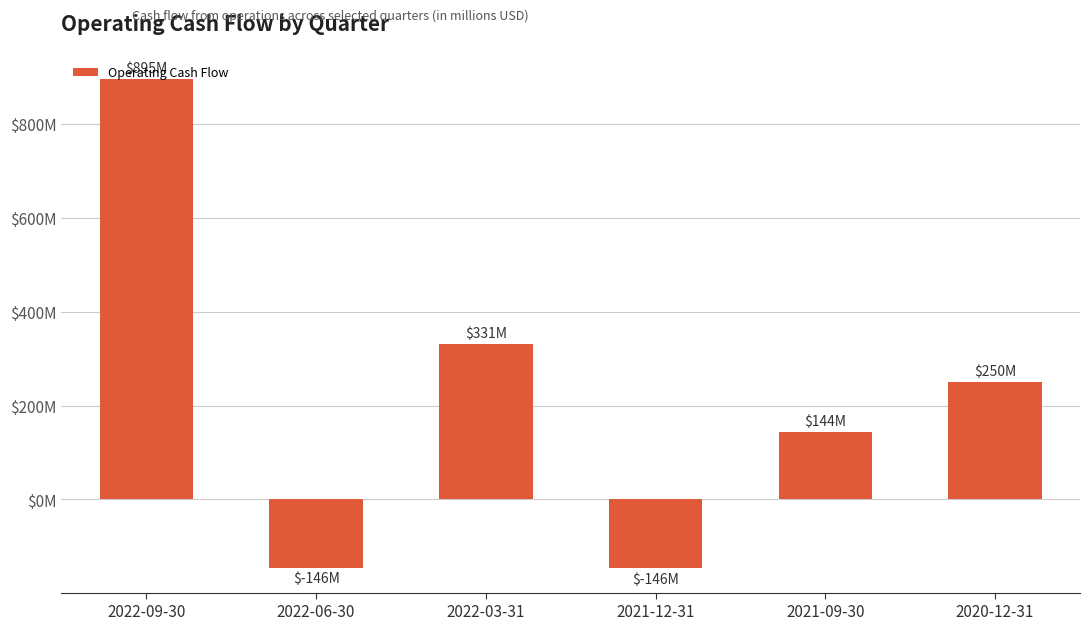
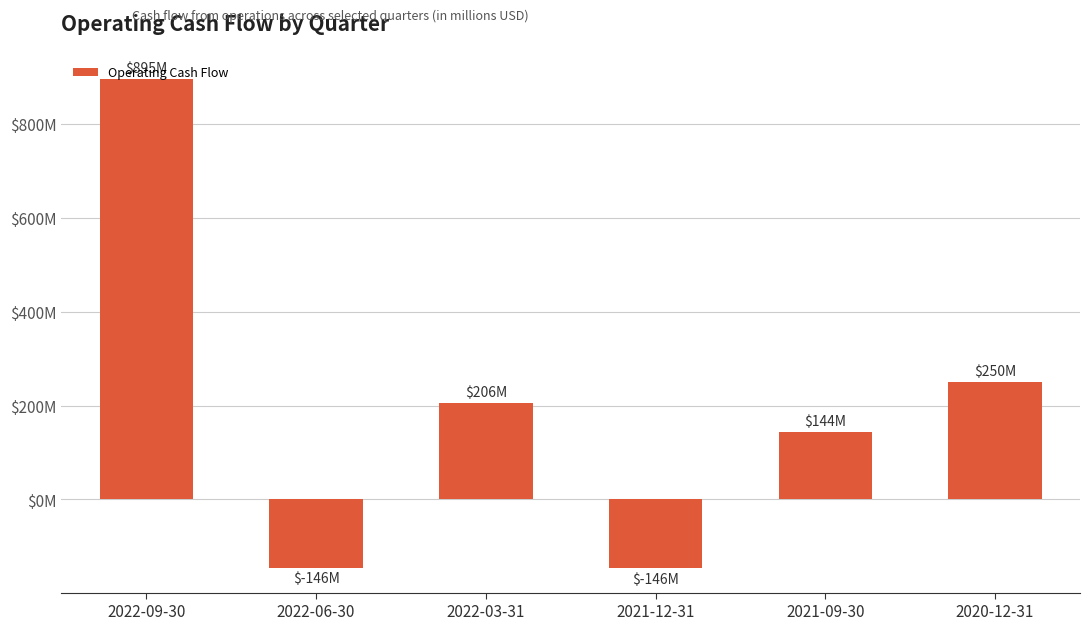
2022-03-31: $331M -> $206M
